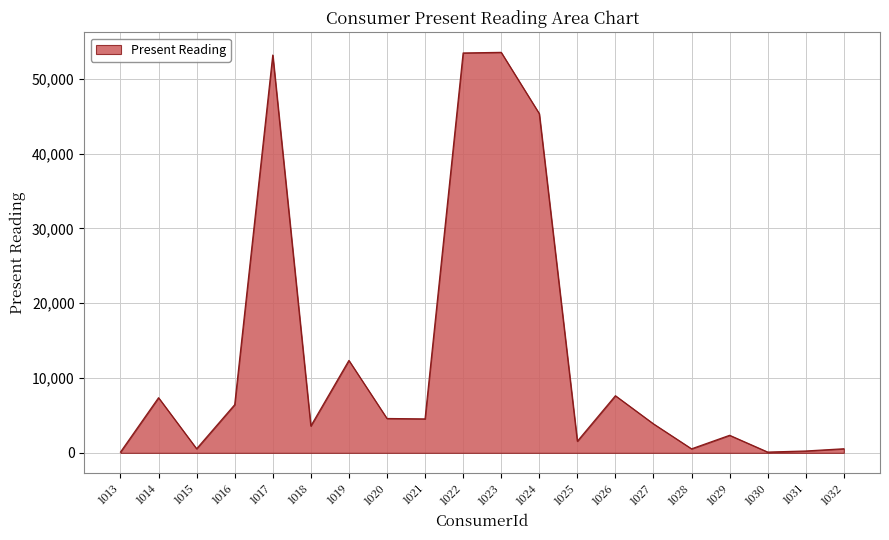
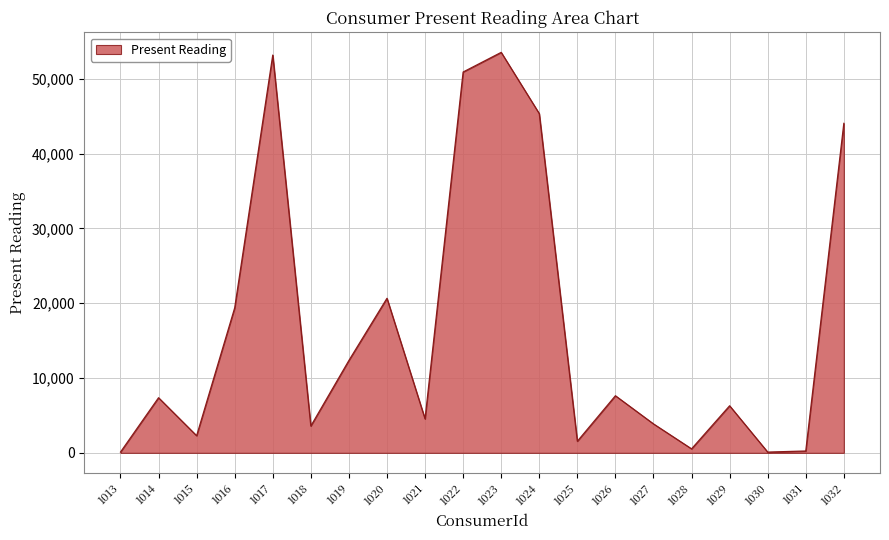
1015: 1,000 -> 2,000
1016: 6,000 -> 19,000
1020: 5,000 -> 21,000
1022: 53,000 -> 51,000
1029: 2,000 -> 6,000
1032: 1,000 -> 44,000
